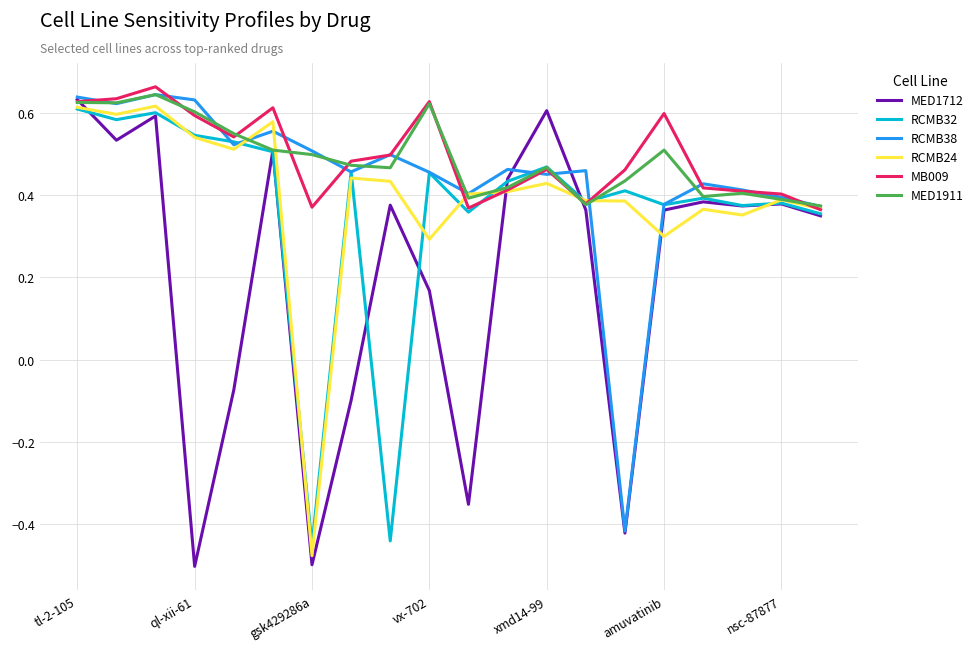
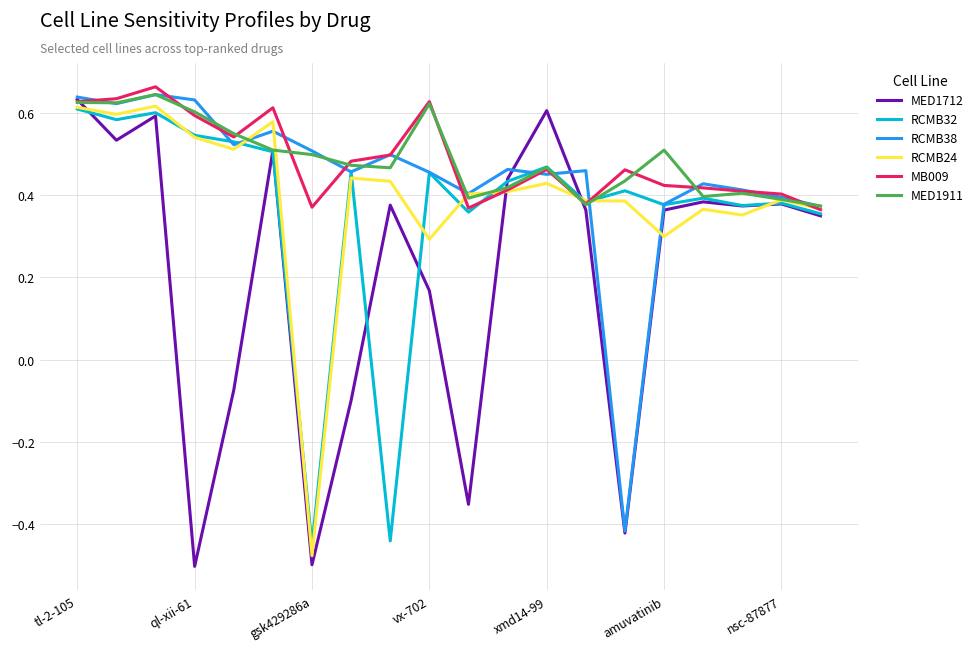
MB009, amuvatinib: 0.60 -> 0.42
